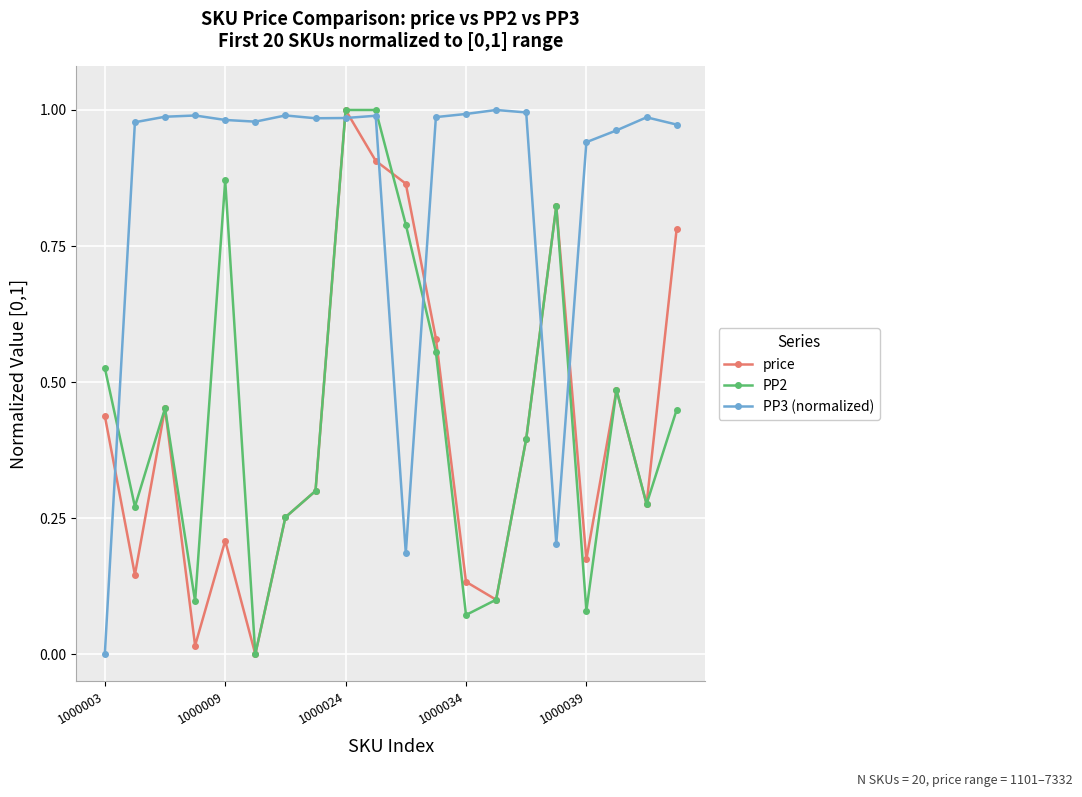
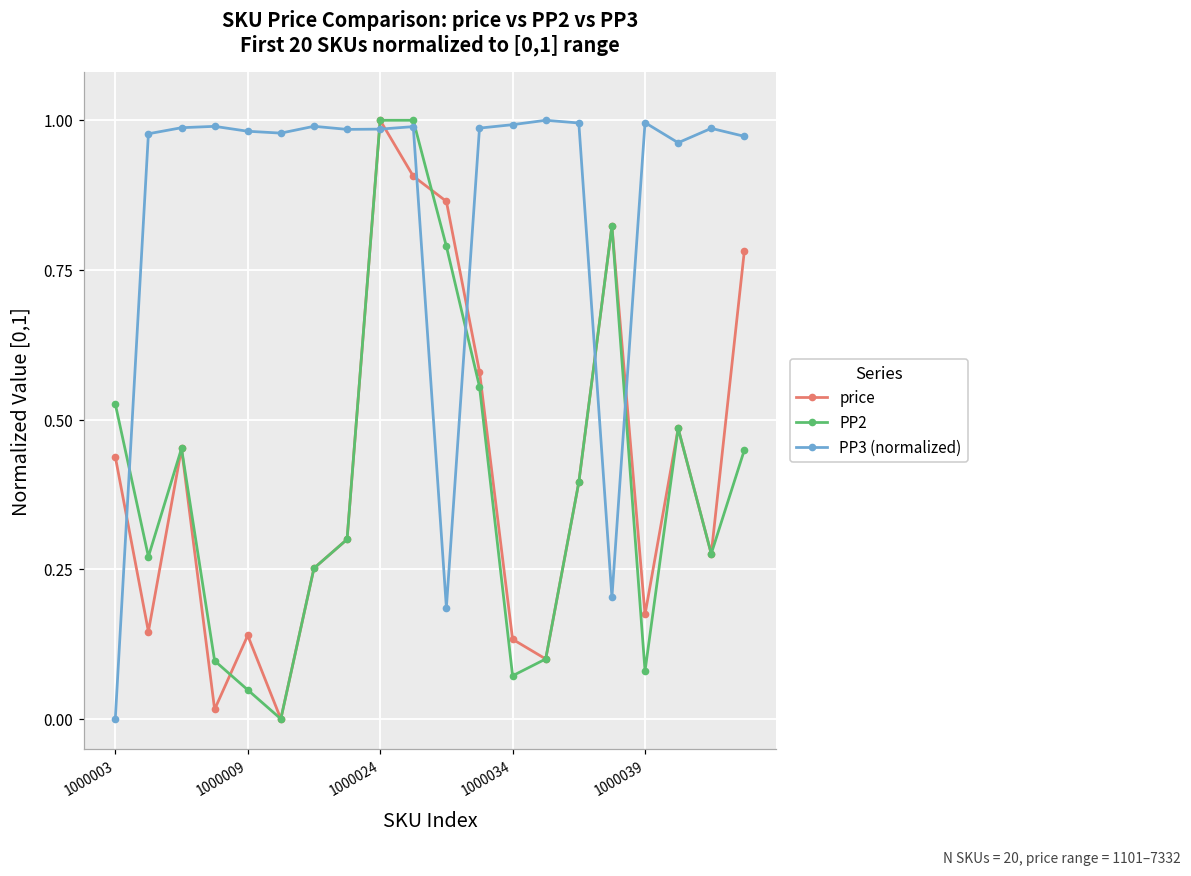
price, 1000009: 0.21 -> 0.14
PP2, 1000009: 0.87 -> 0.05
PP3 (normalized), 1000039: 0.94 -> 1.00
